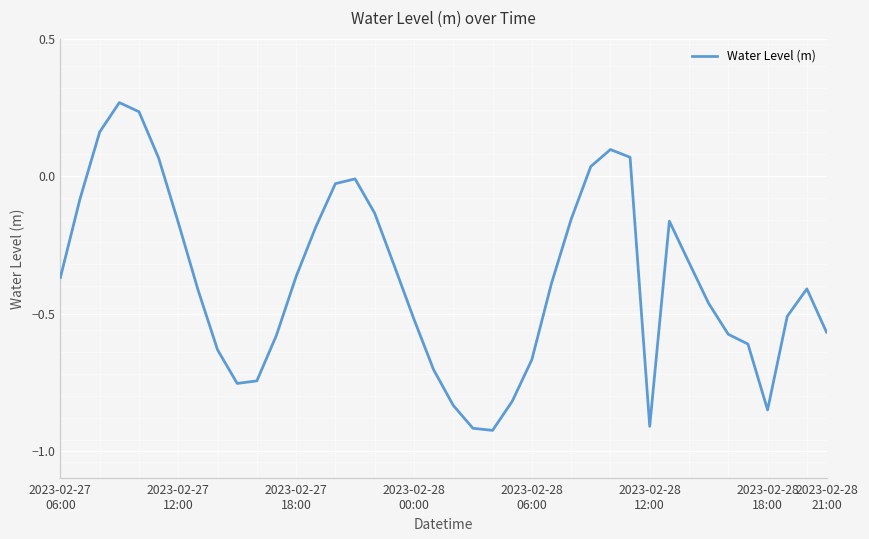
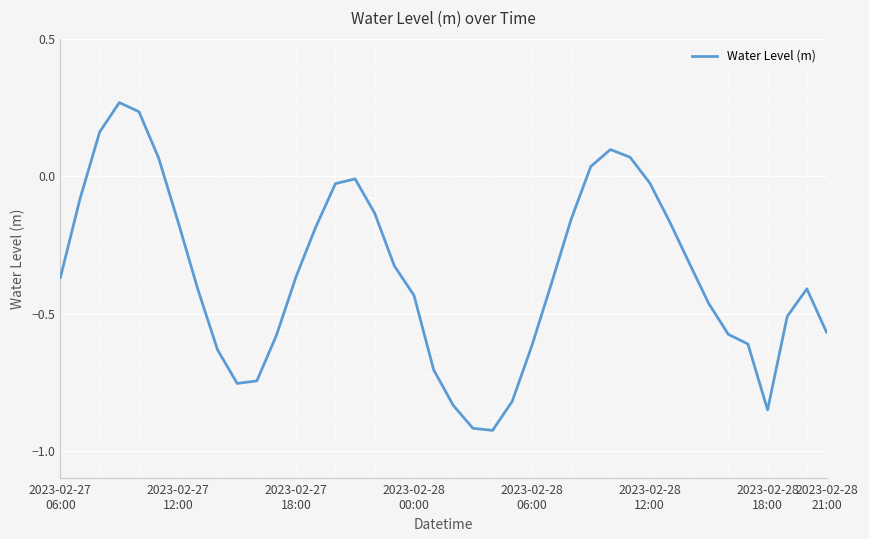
2023-02-28 00:00: -0.52 -> -0.43
2023-02-28 06:00: -0.67 -> -0.62
2023-02-28 12:00: -0.91 -> -0.02
